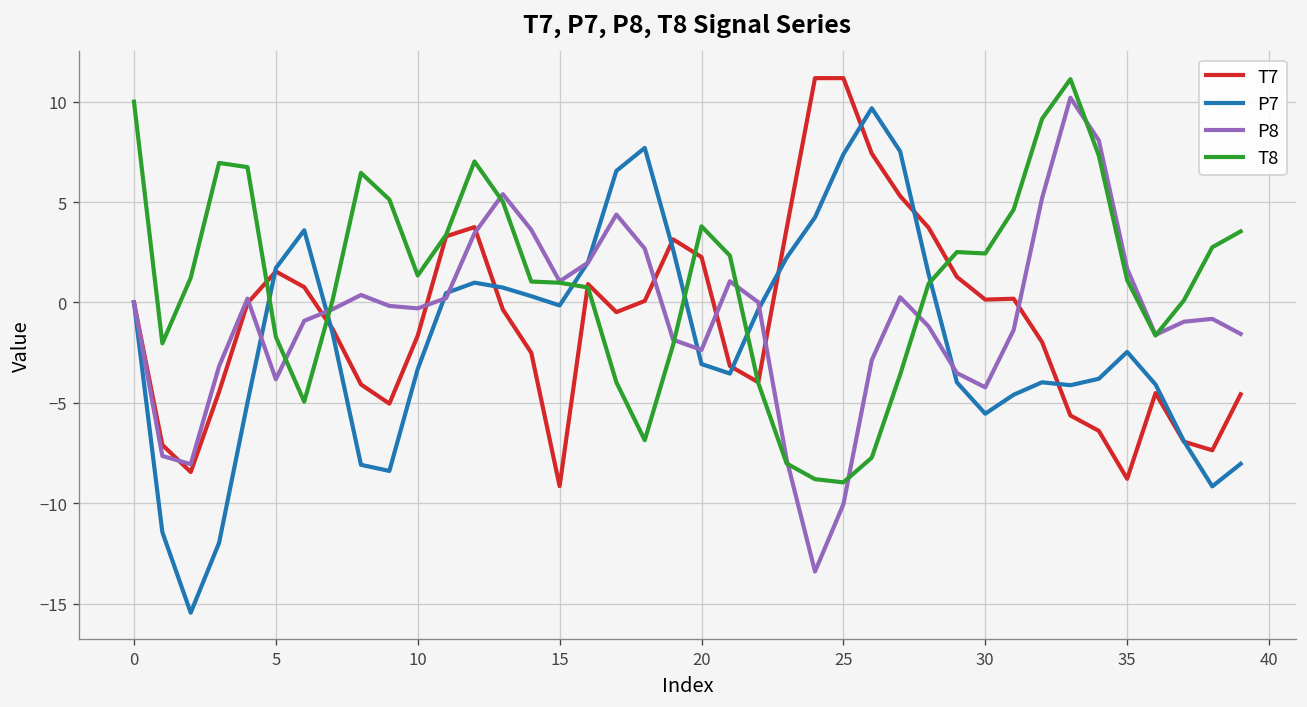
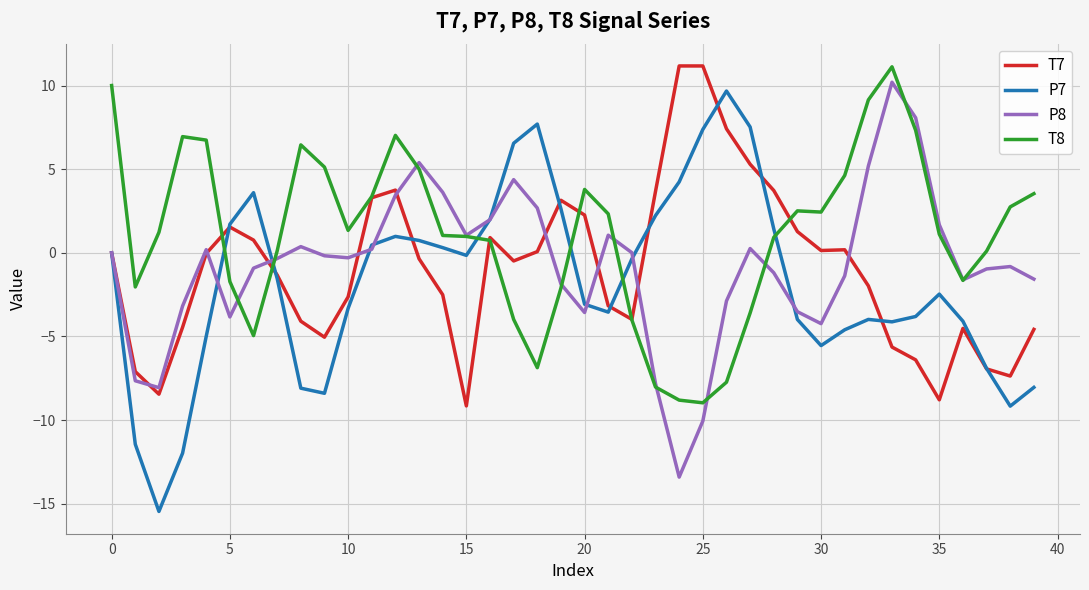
T7, 10: -1.7 -> -2.6
P8, 20: -2.4 -> -3.6
